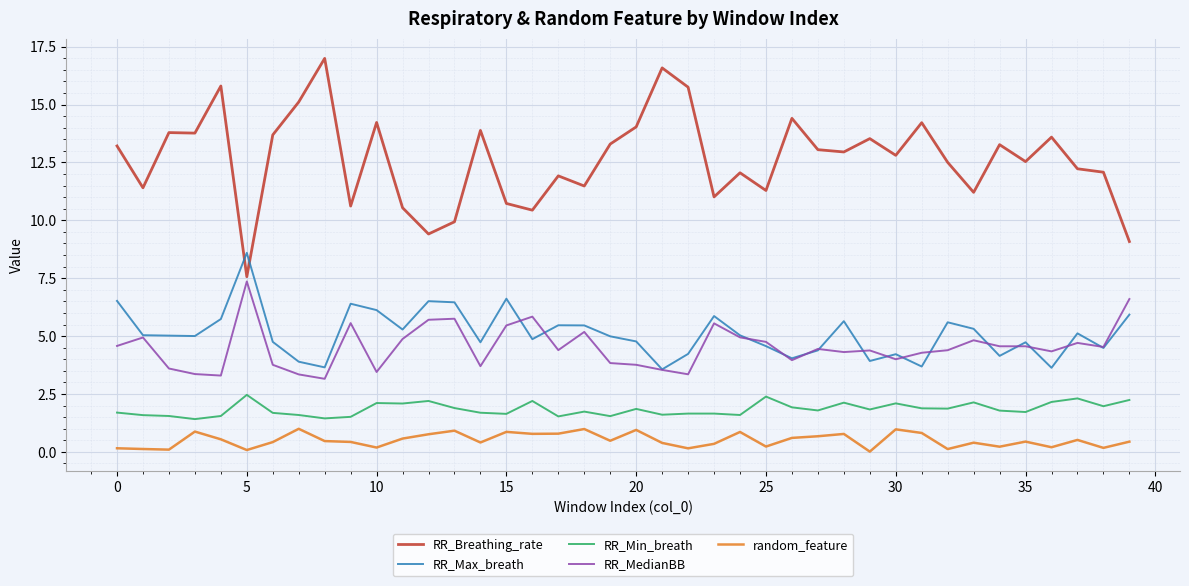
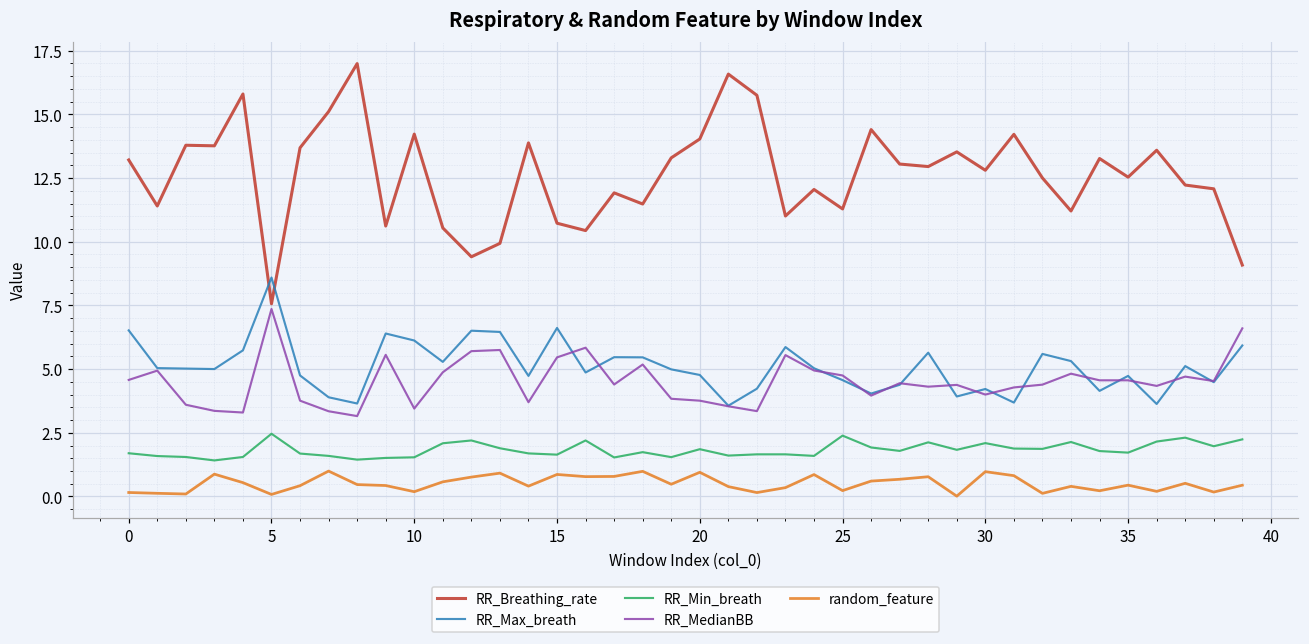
RR_Min_breath, 10: 2.1 -> 1.5
